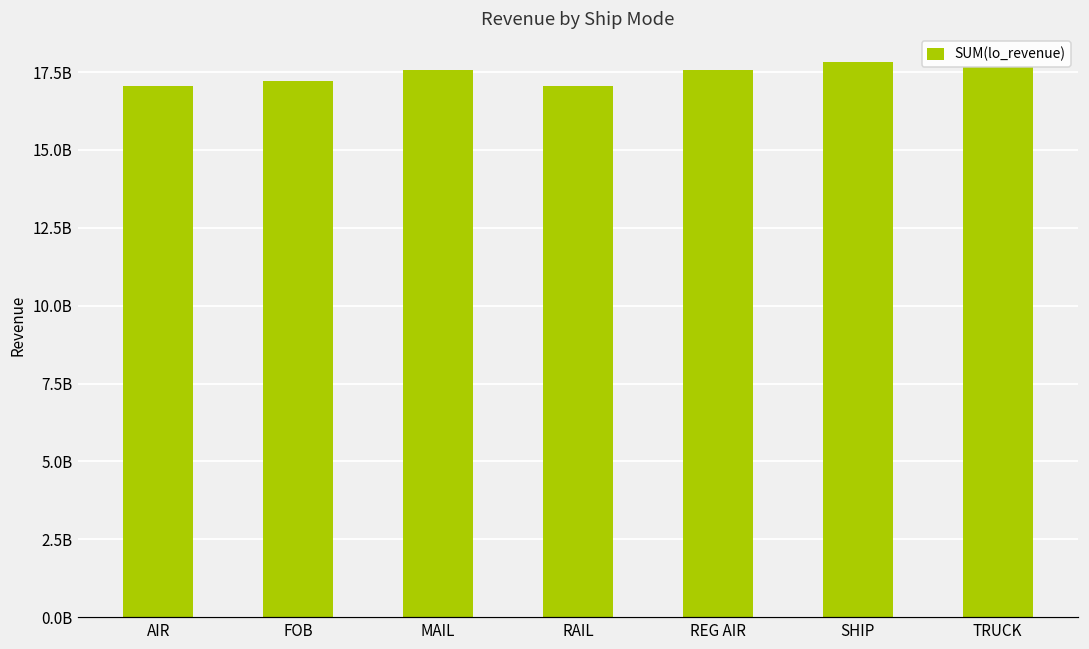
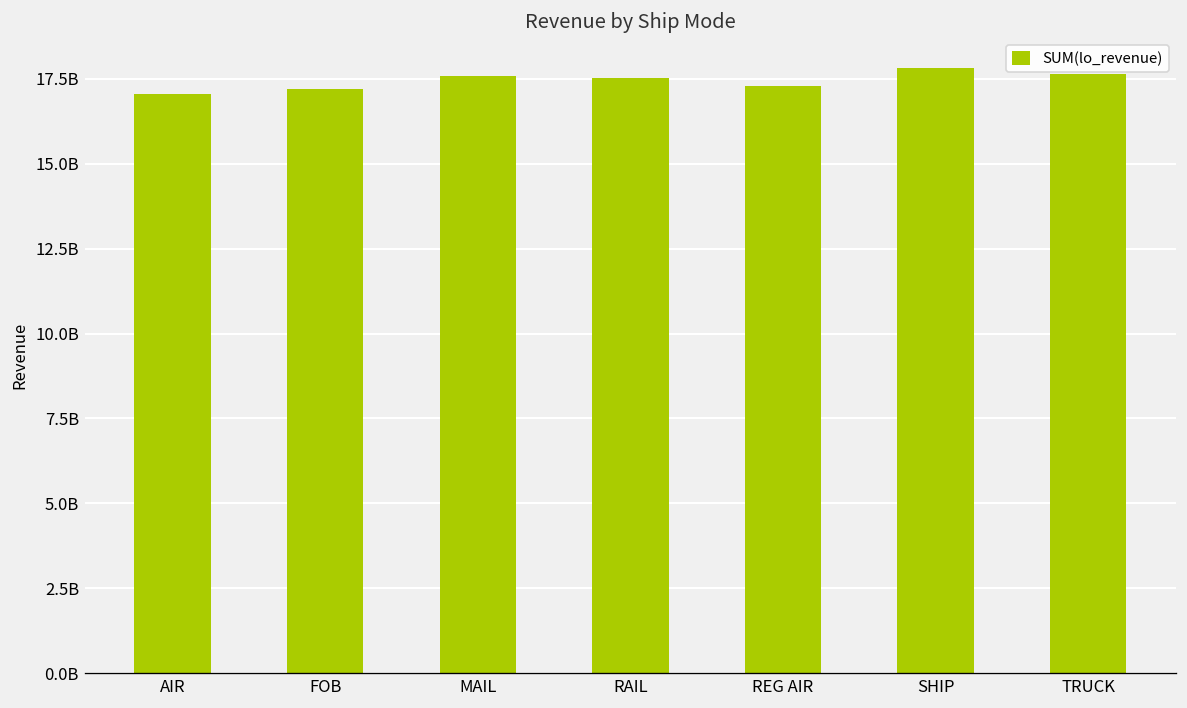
RAIL: 17000000000 -> 17500000000
REG AIR: 17600000000 -> 17300000000
